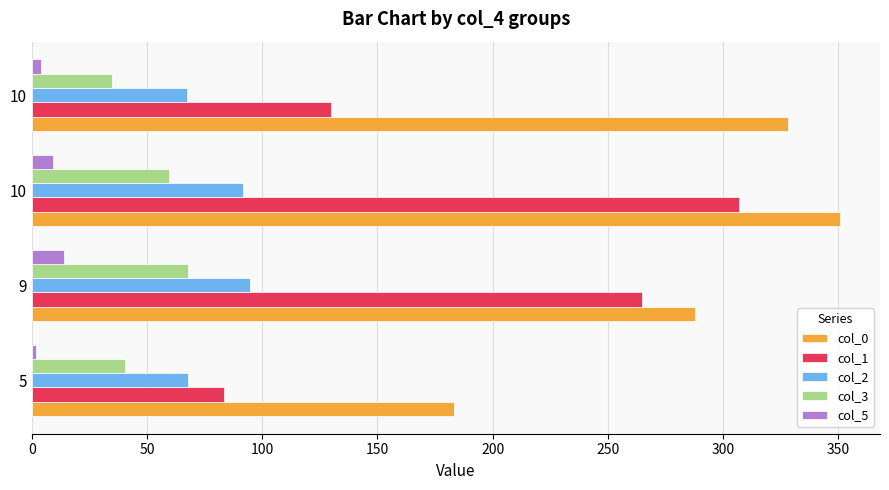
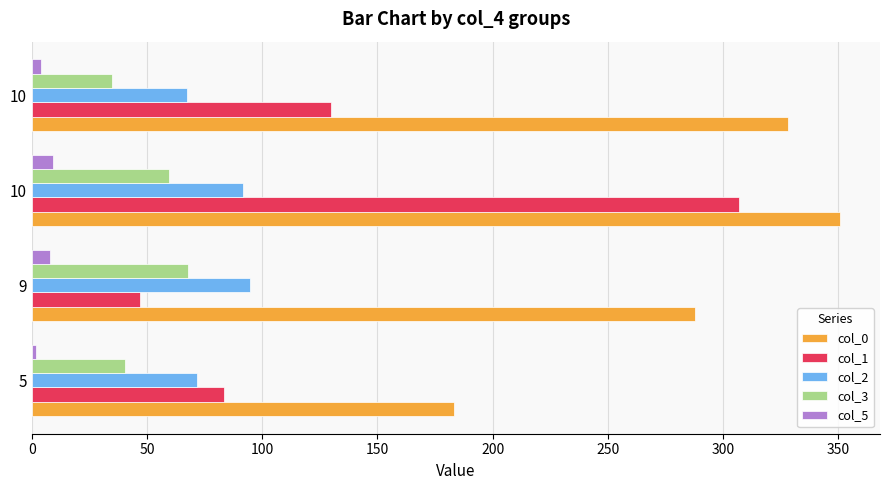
col_5, 9: 14 -> 8
col_1, 9: 265 -> 47
col_2, 5: 68 -> 72
